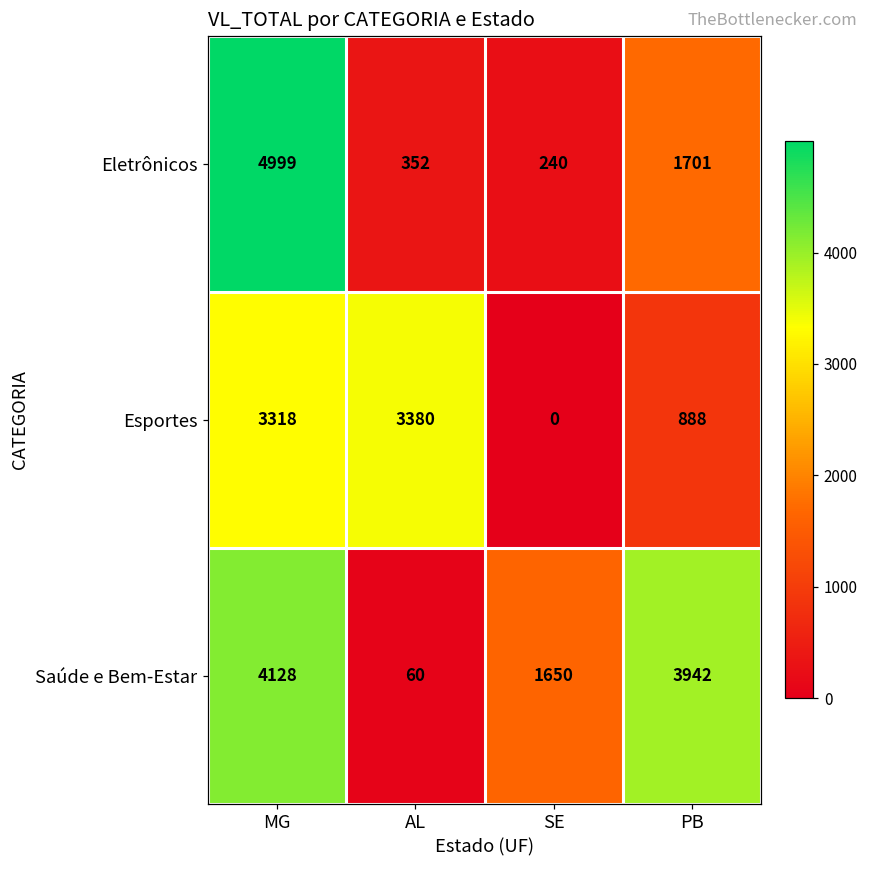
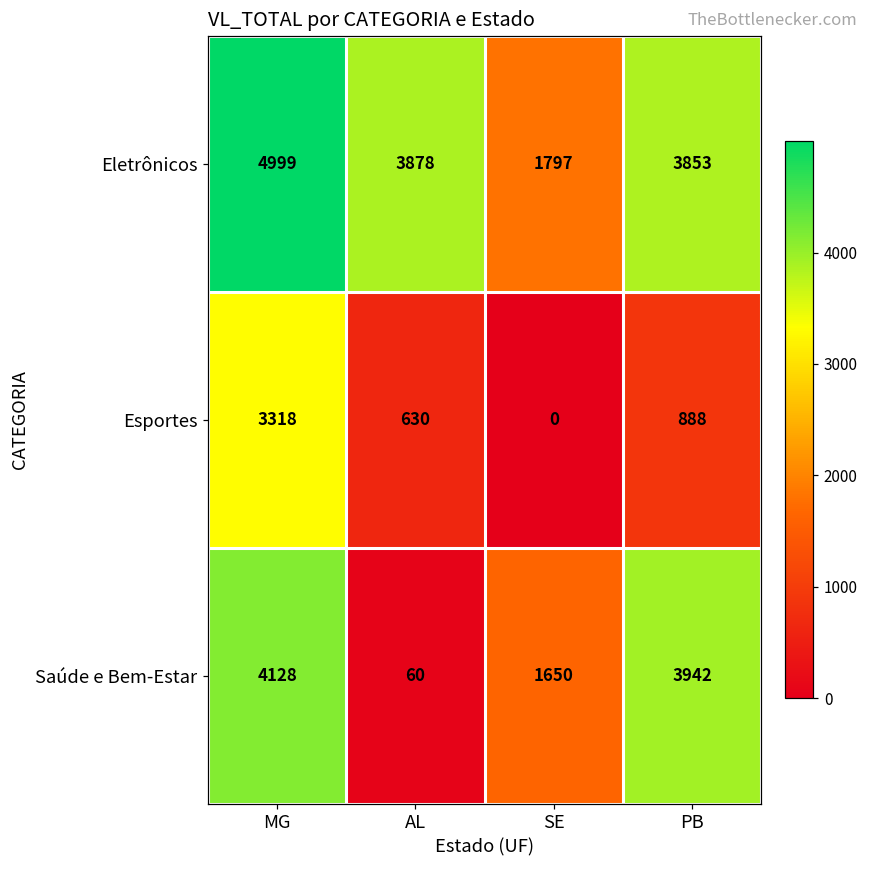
Eletrônicos, AL: 352 -> 3878
Eletrônicos, SE: 240 -> 1797
Eletrônicos, PB: 1701 -> 3853
Esportes, AL: 3380 -> 630
